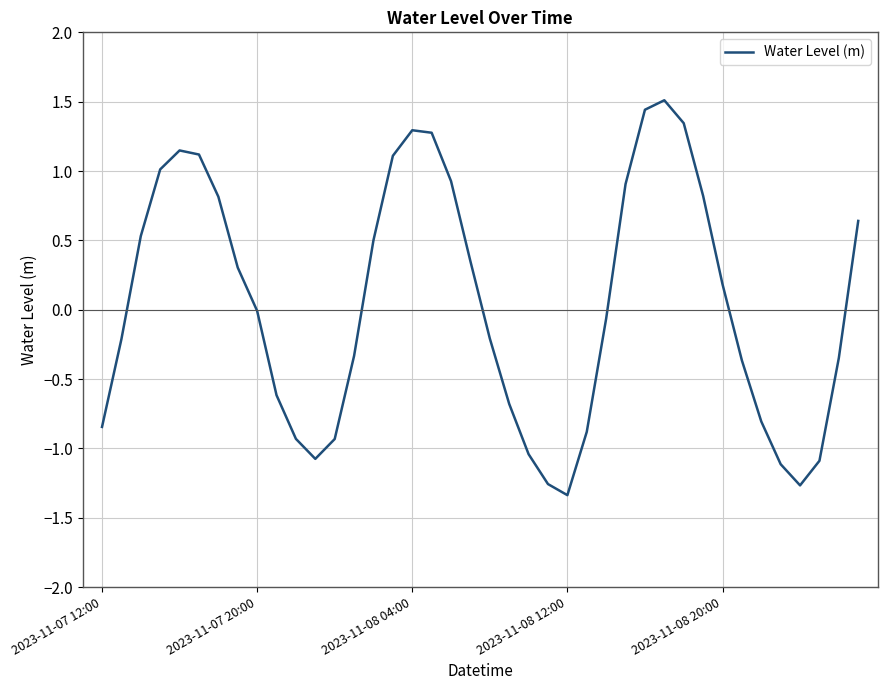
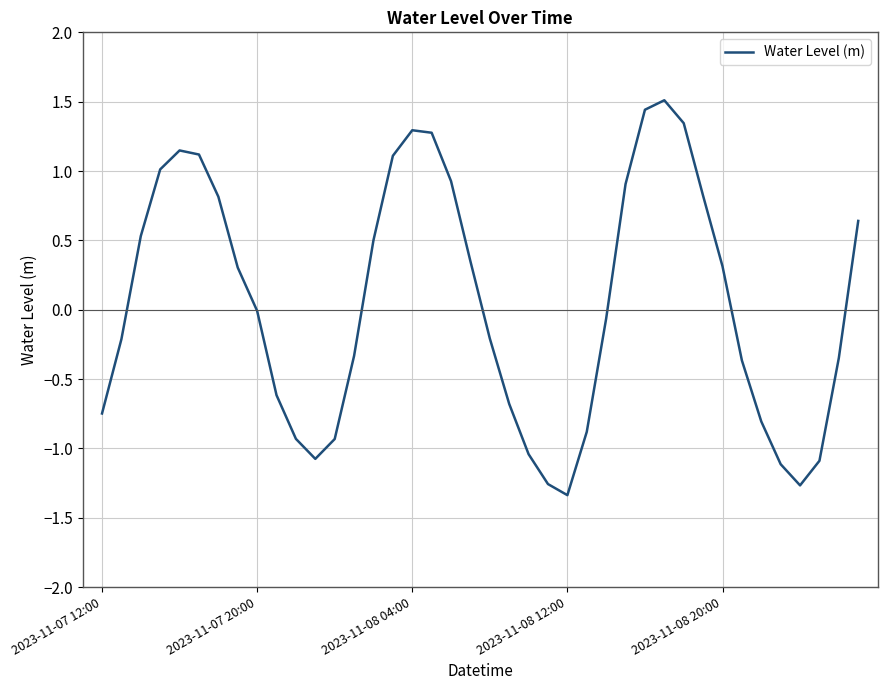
2023-11-07 12:00: -0.85 -> -0.75
2023-11-08 20:00: 0.18 -> 0.31
